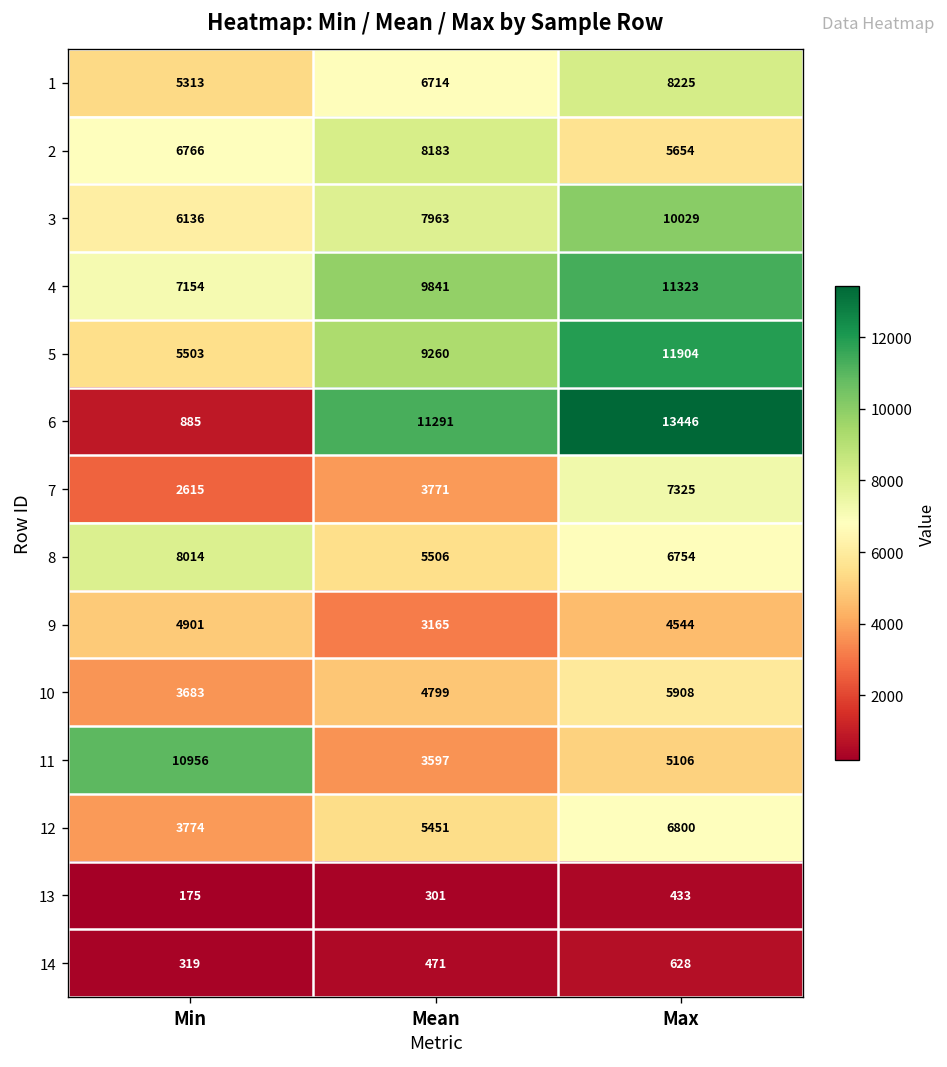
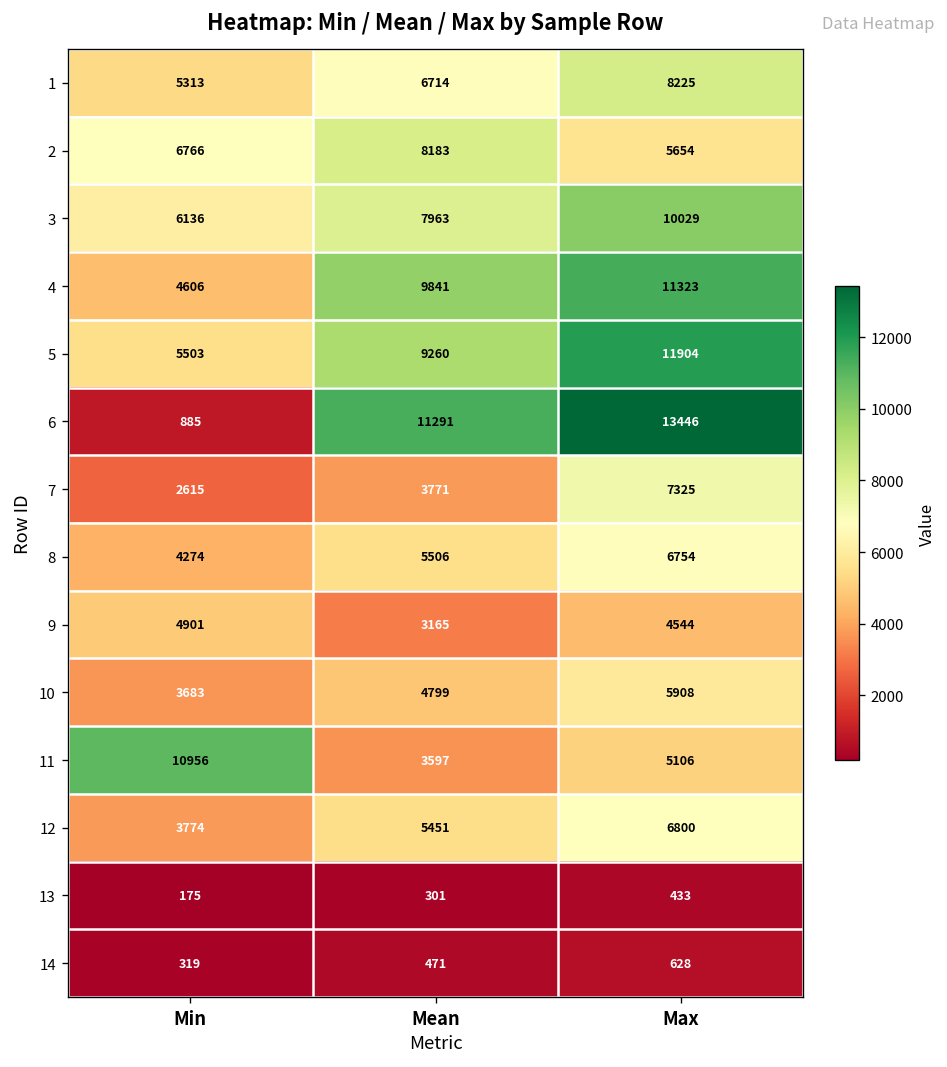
4, Min: 7154 -> 4606
8, Min: 8014 -> 4274
